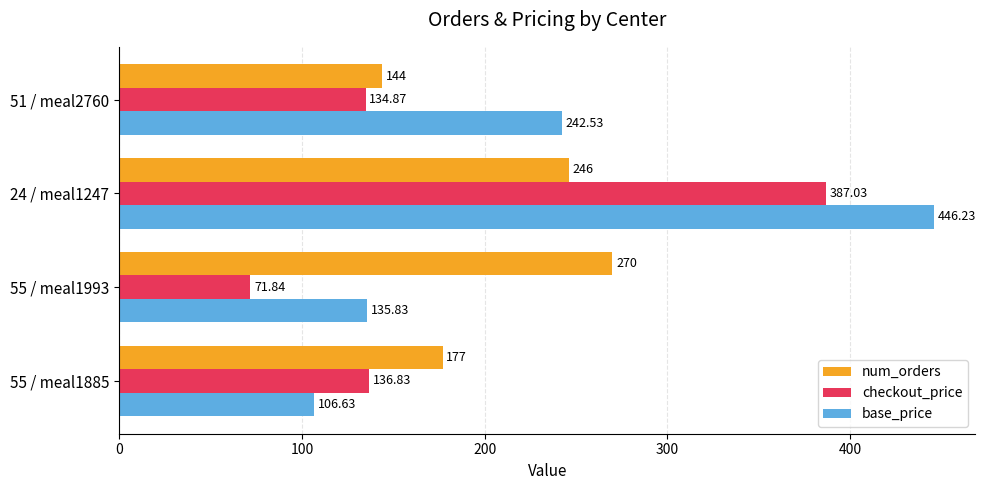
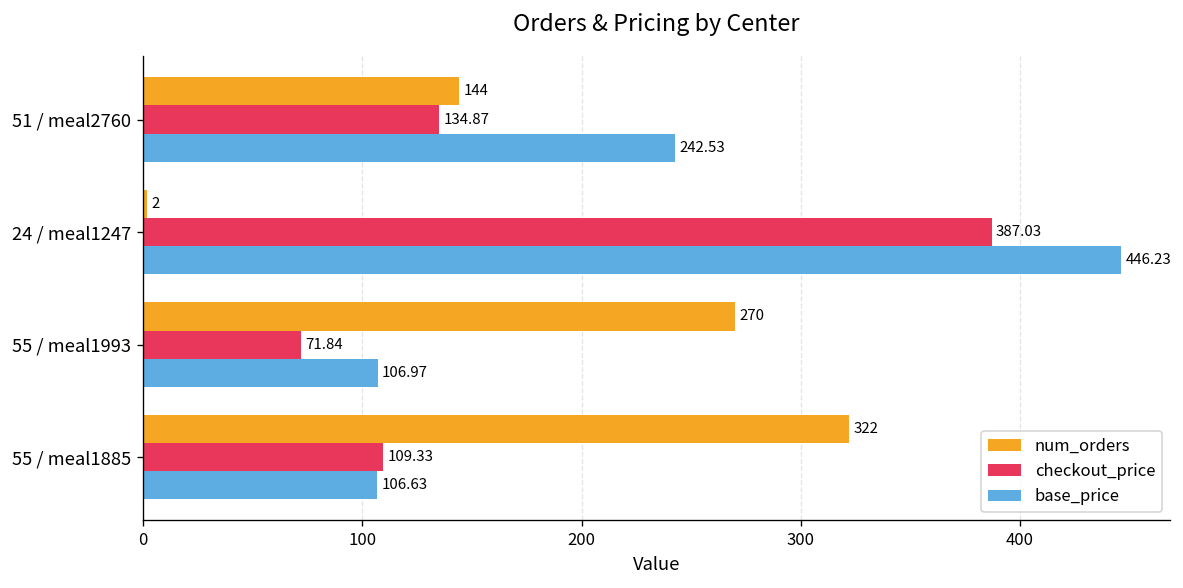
num_orders, 24 / meal1247: 246 -> 2
base_price, 55 / meal1993: 135.83 -> 106.97
num_orders, 55 / meal1885: 177 -> 322
checkout_price, 55 / meal1885: 136.83 -> 109.33
